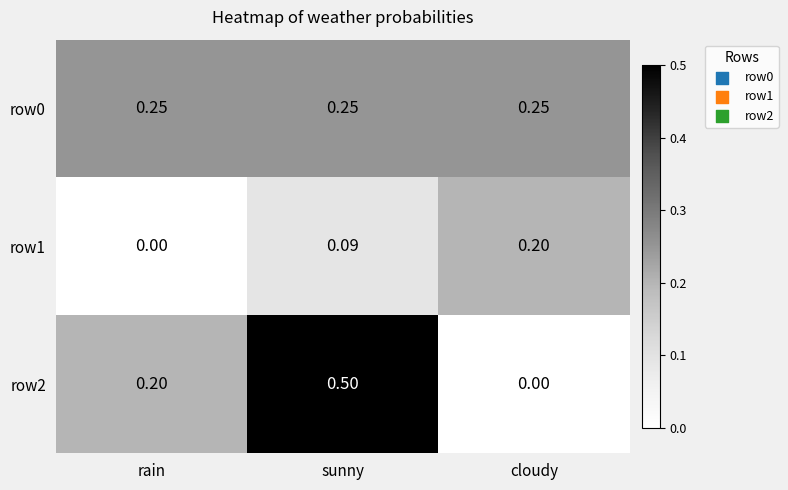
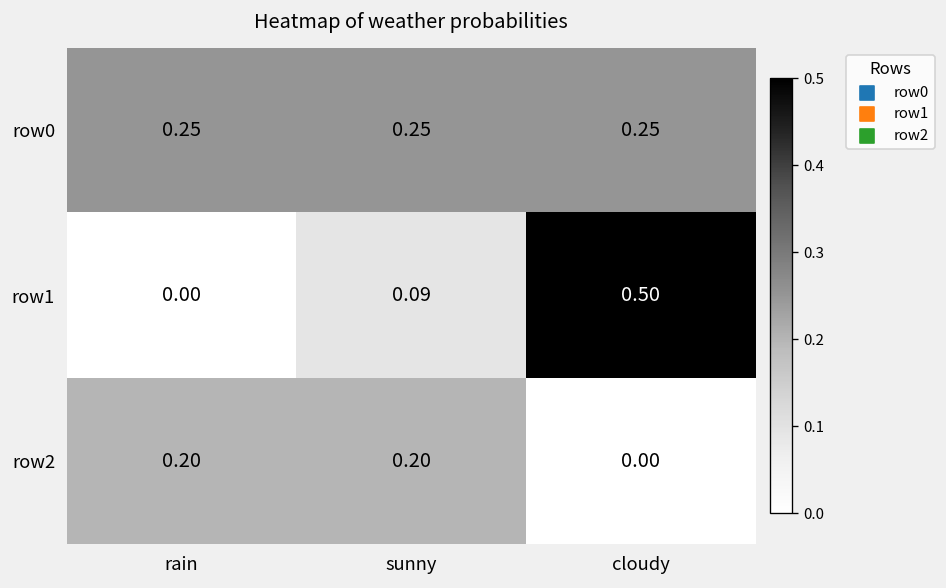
row1, cloudy: 0.20 -> 0.50
row2, sunny: 0.50 -> 0.20
